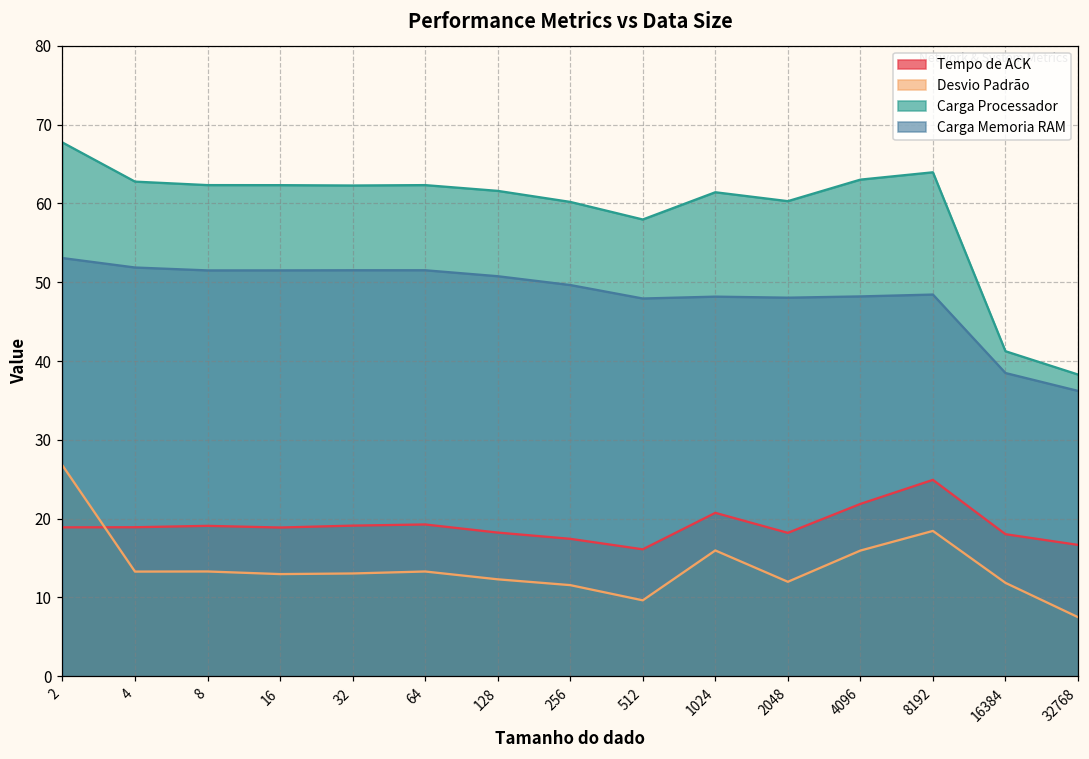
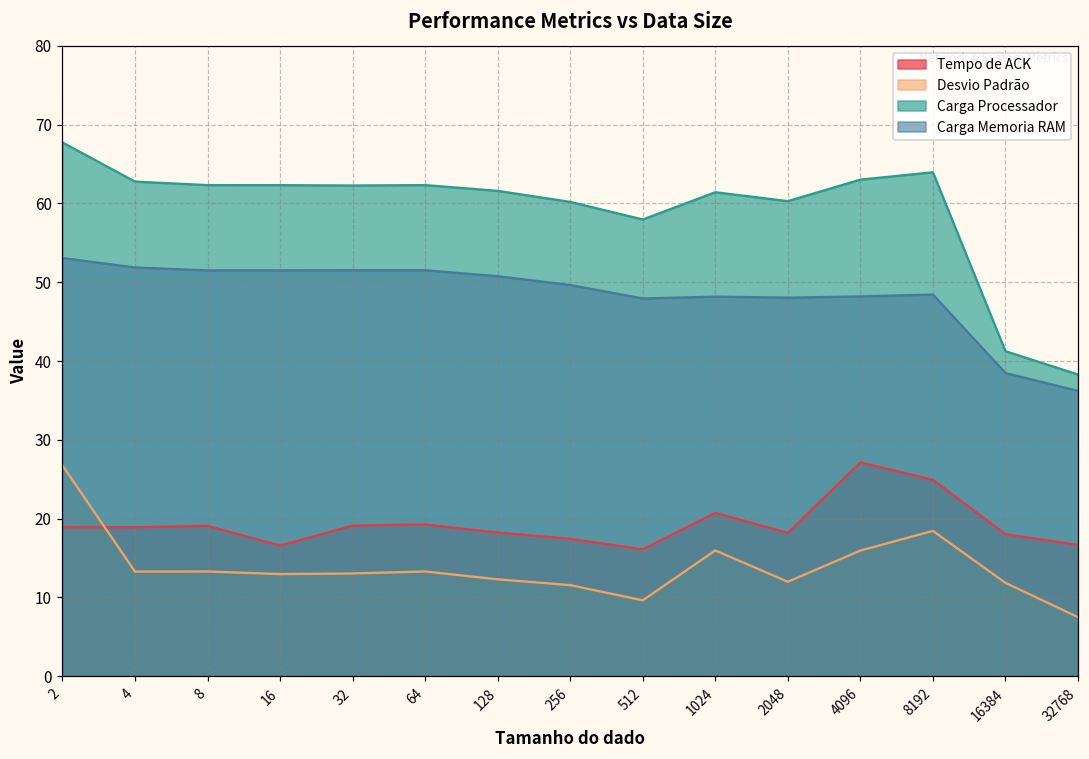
Tempo de ACK, 16: 19 -> 17
Tempo de ACK, 4096: 22 -> 27
